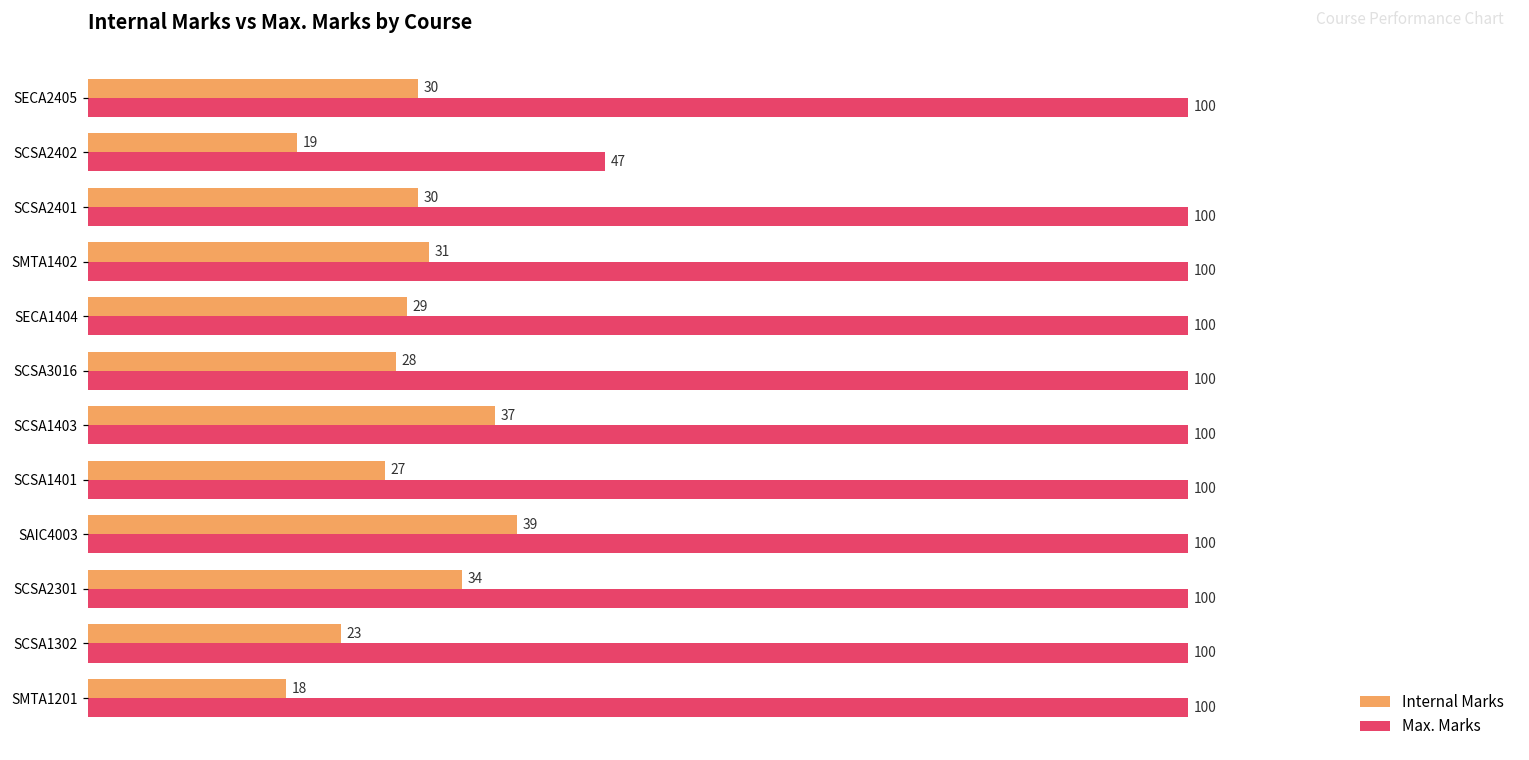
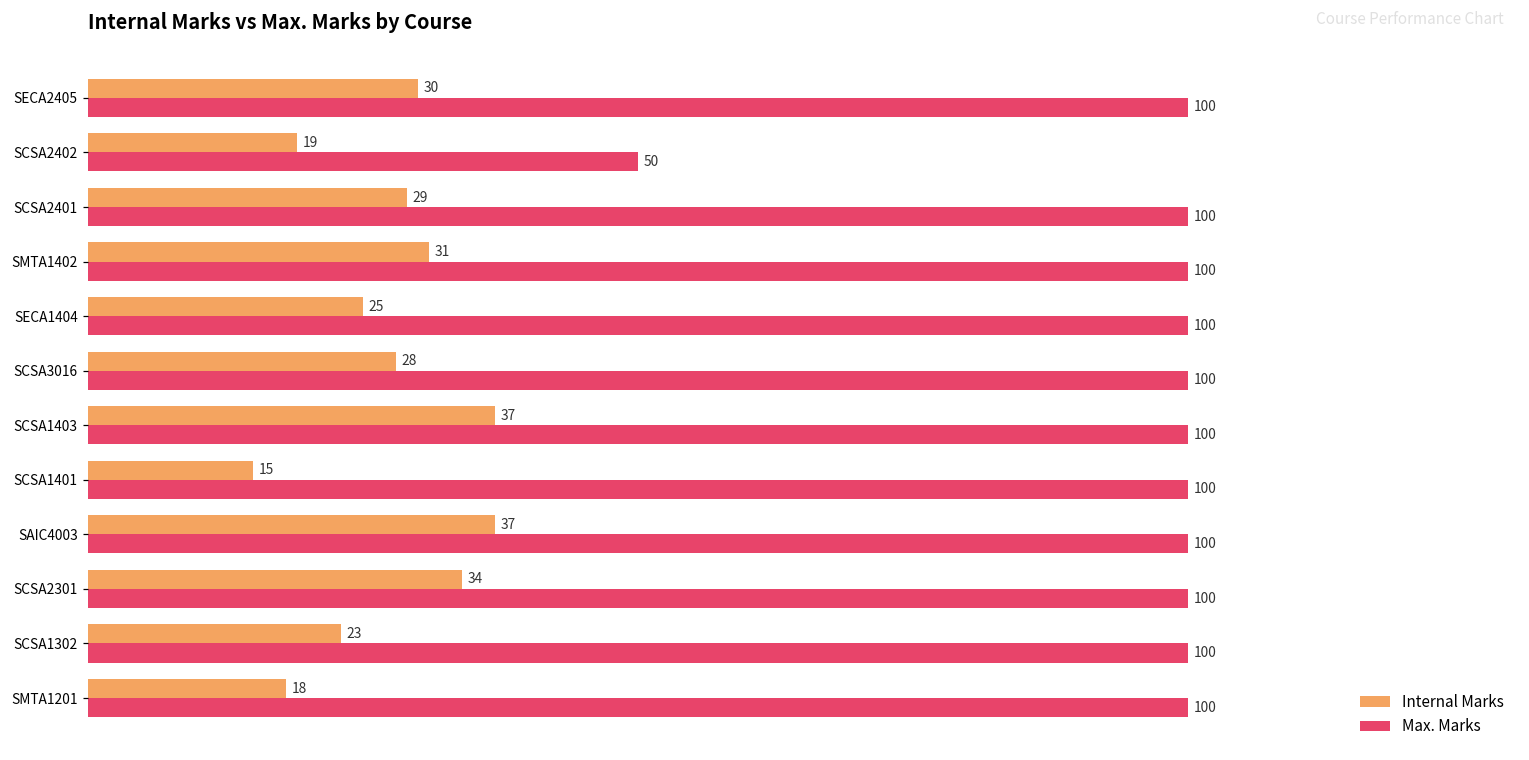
Max. Marks, SCSA2402: 47 -> 50
Internal Marks, SCSA2401: 30 -> 29
Internal Marks, SECA1404: 29 -> 25
Internal Marks, SCSA1401: 27 -> 15
Internal Marks, SAIC4003: 39 -> 37
